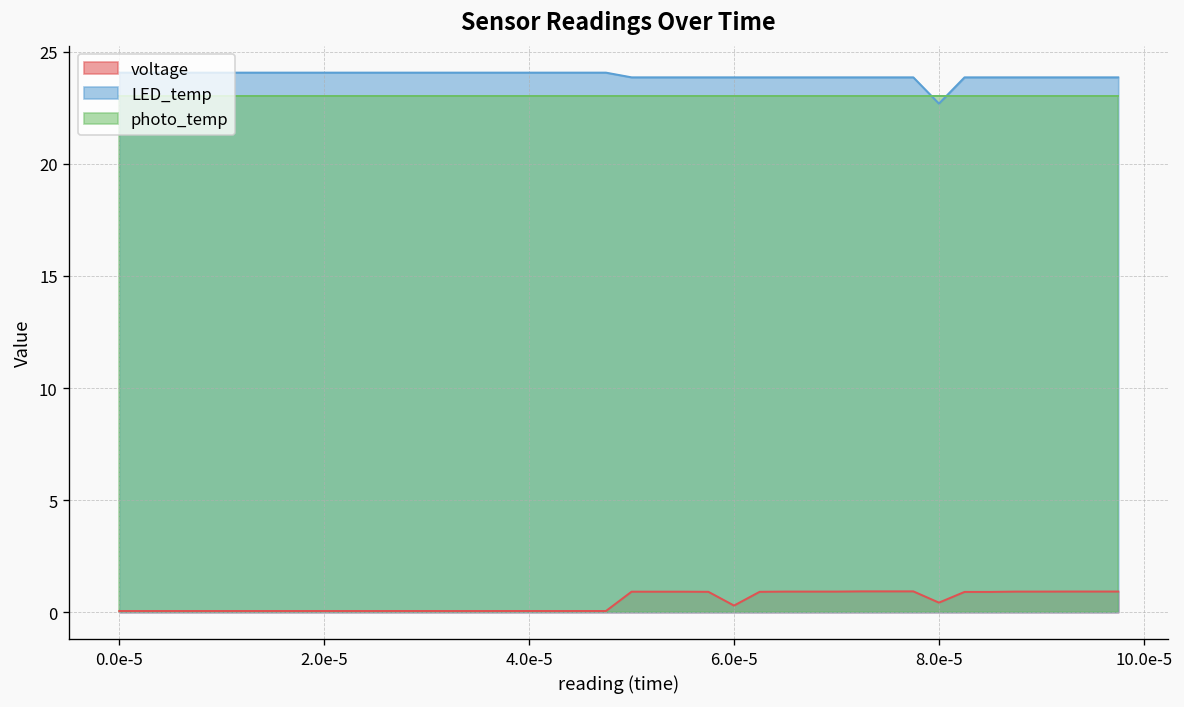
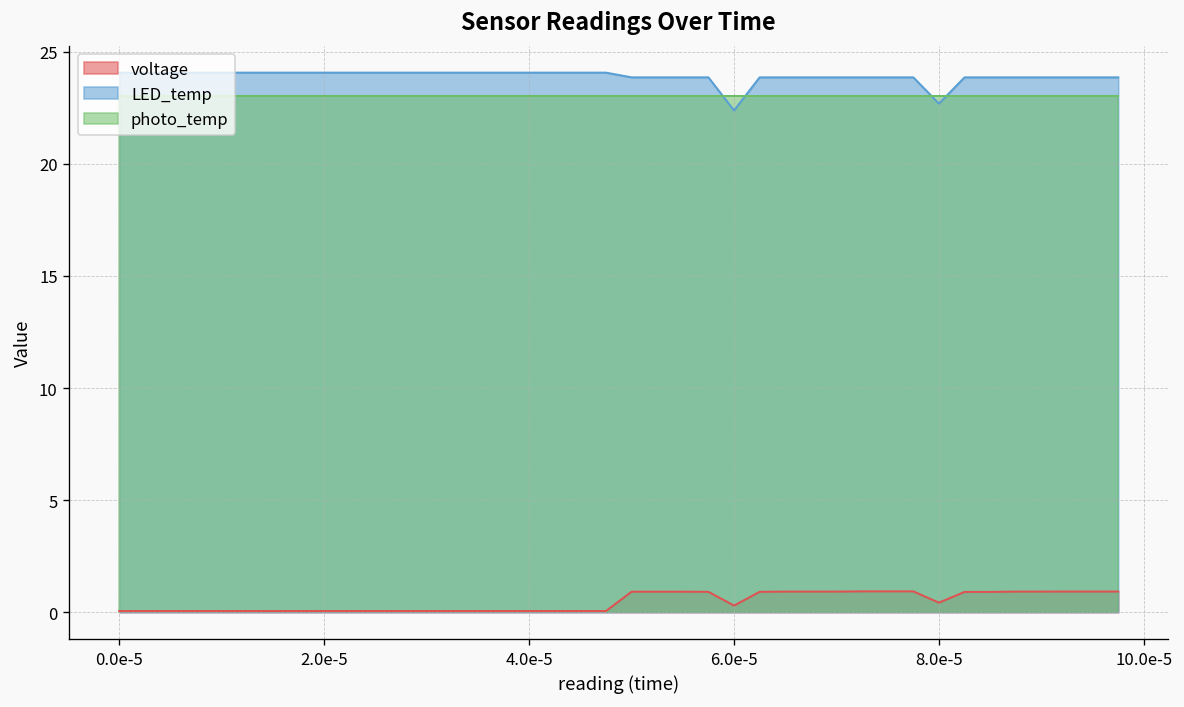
LED_temp, 6.0e-5: 23.9 -> 22.4
